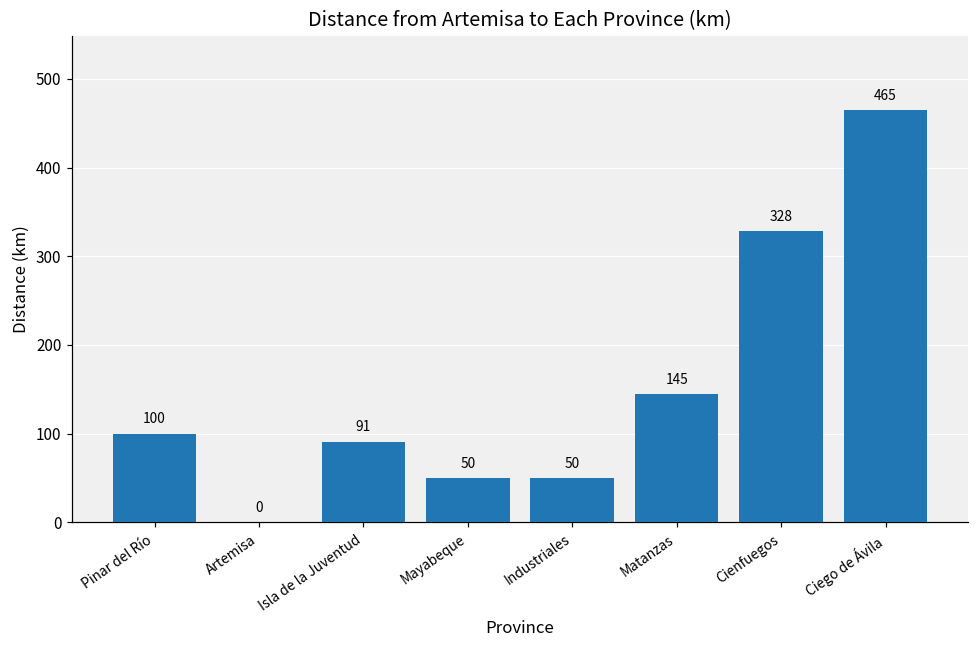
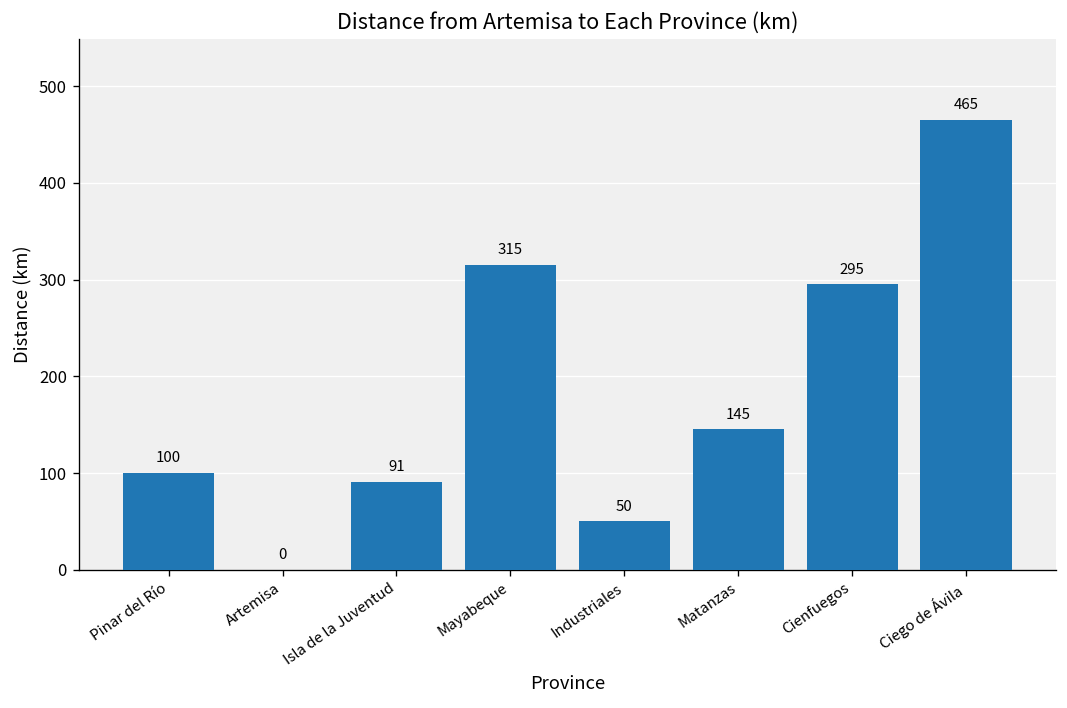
Mayabeque: 50 -> 315
Cienfuegos: 328 -> 295
